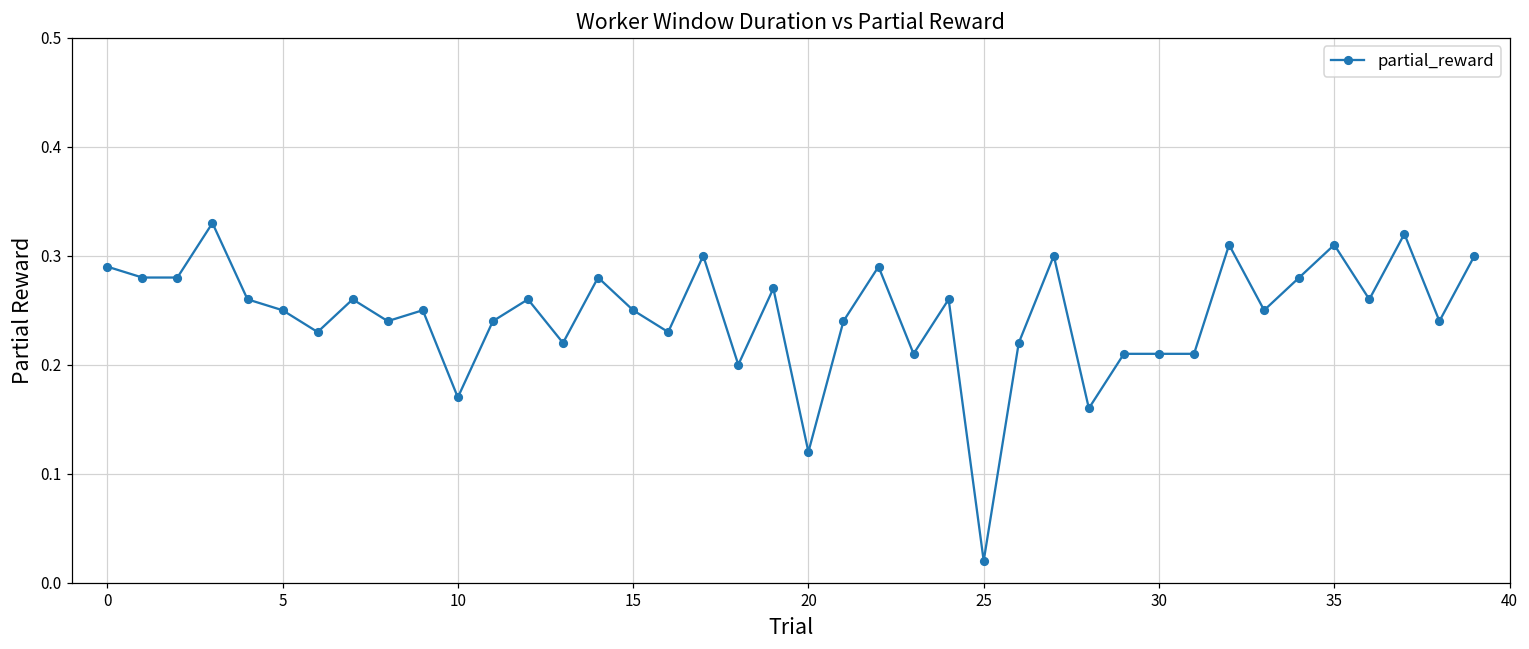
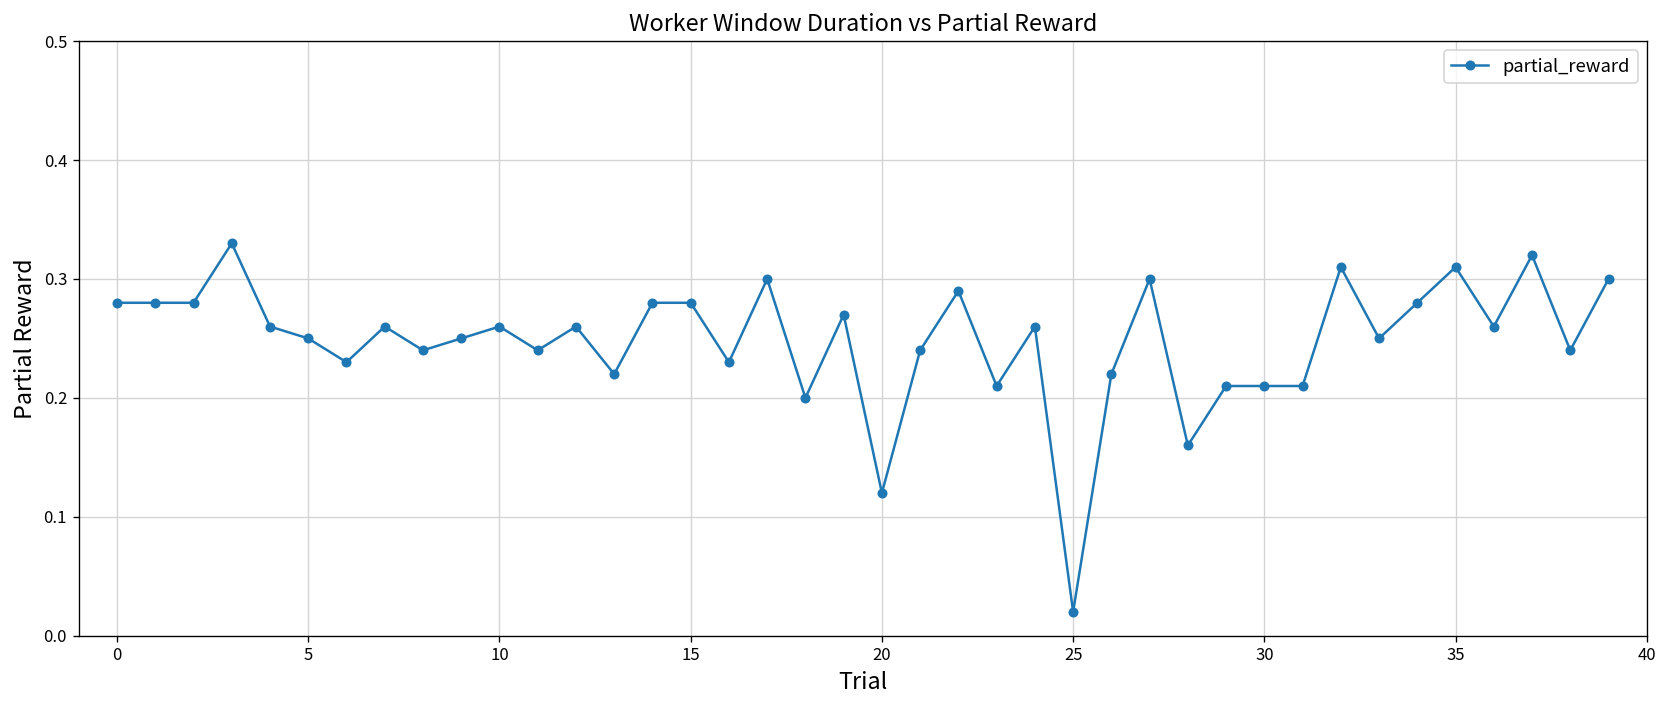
0: 0.29 -> 0.28
10: 0.17 -> 0.26
15: 0.25 -> 0.28
